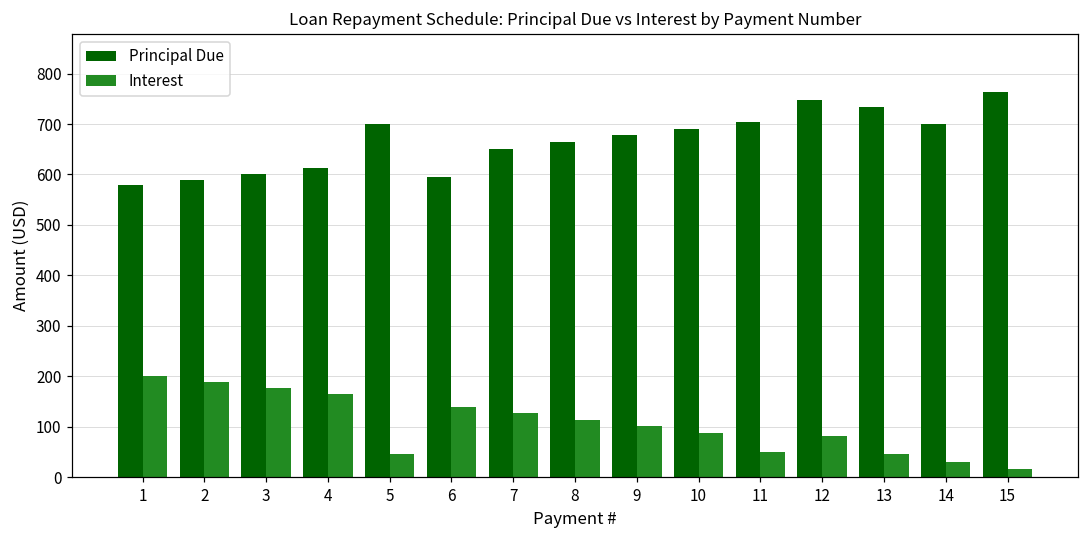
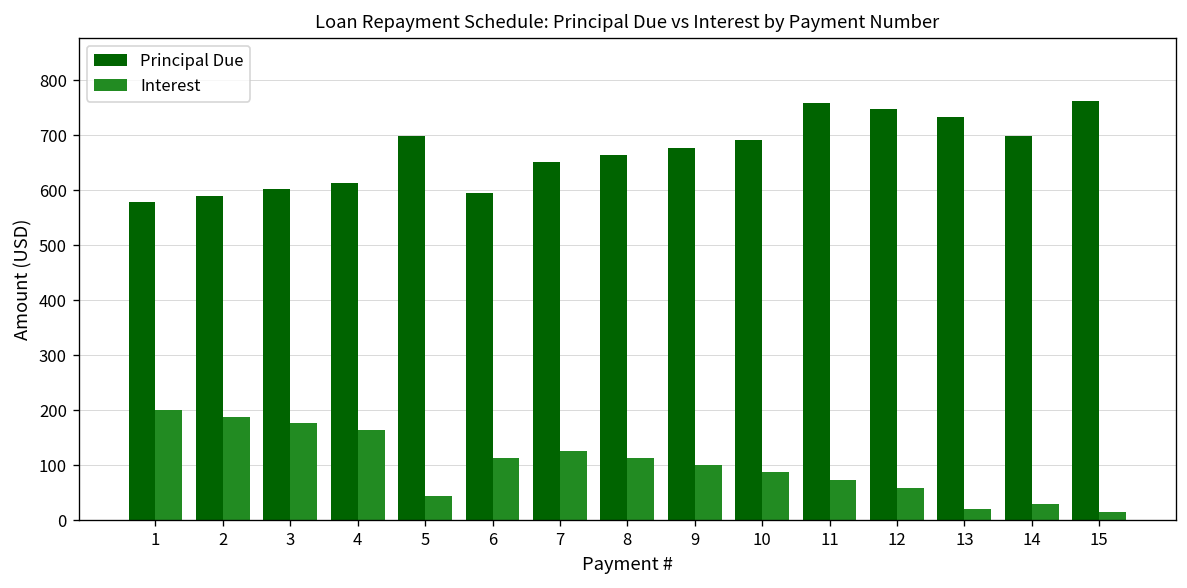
Interest, 6: 140 -> 110
Principal Due, 11: 700 -> 760
Interest, 11: 50 -> 70
Interest, 12: 80 -> 60
Interest, 13: 40 -> 20
